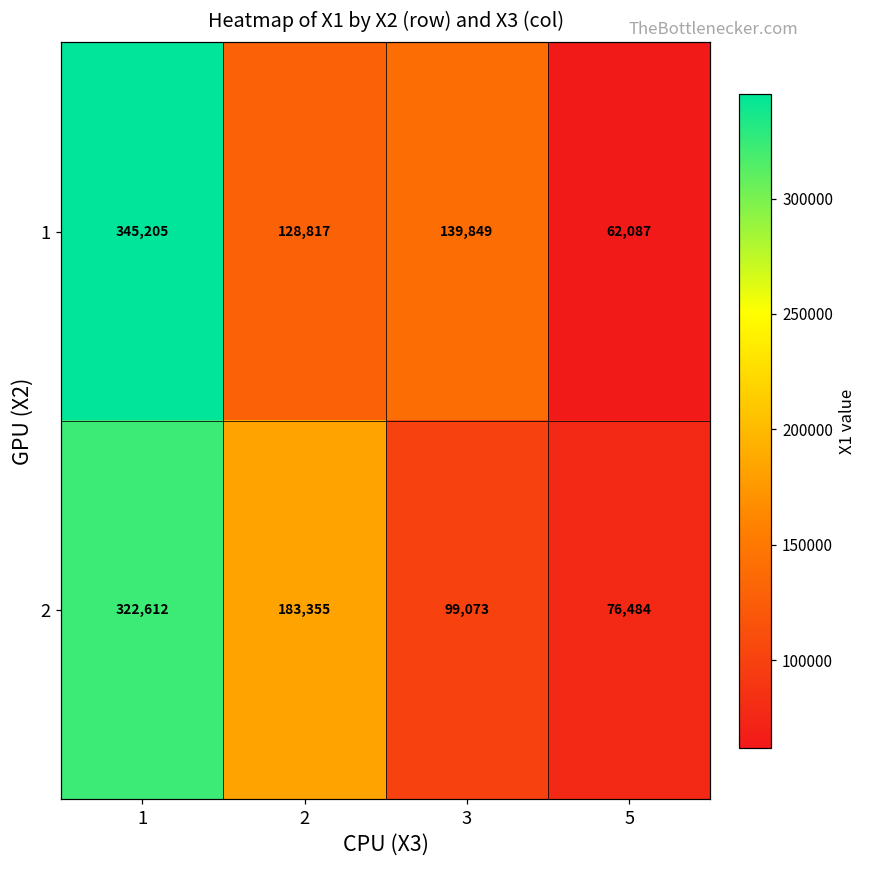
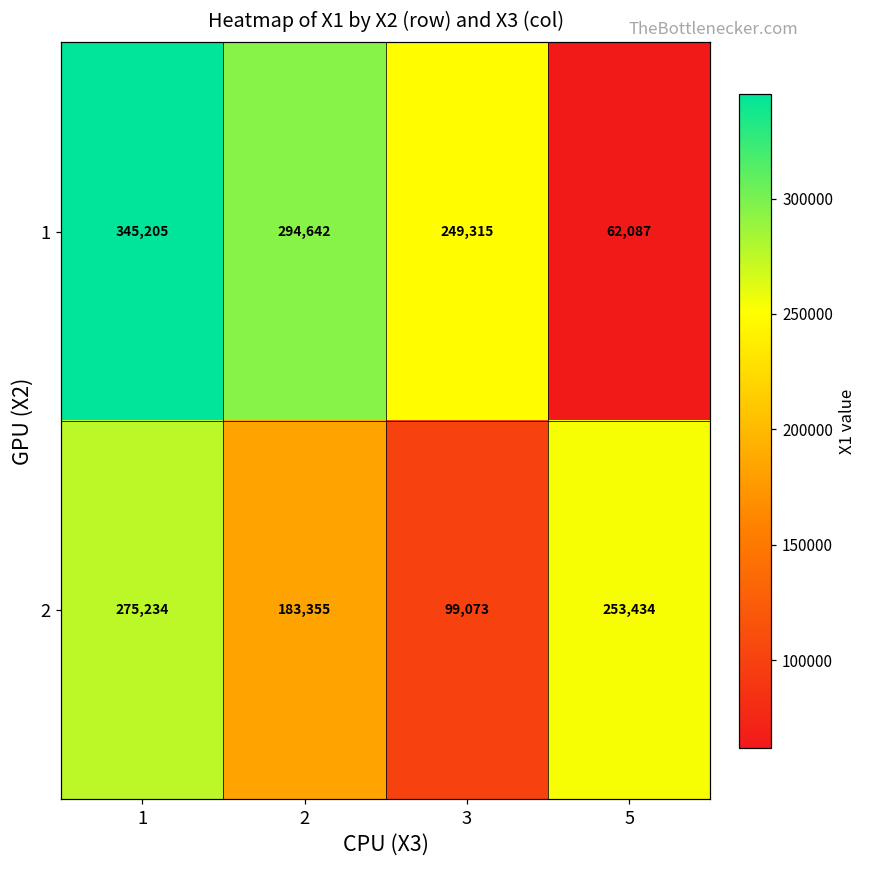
1, 2: 128,817 -> 294,642
1, 3: 139,849 -> 249,315
2, 1: 322,612 -> 275,234
2, 5: 76,484 -> 253,434
